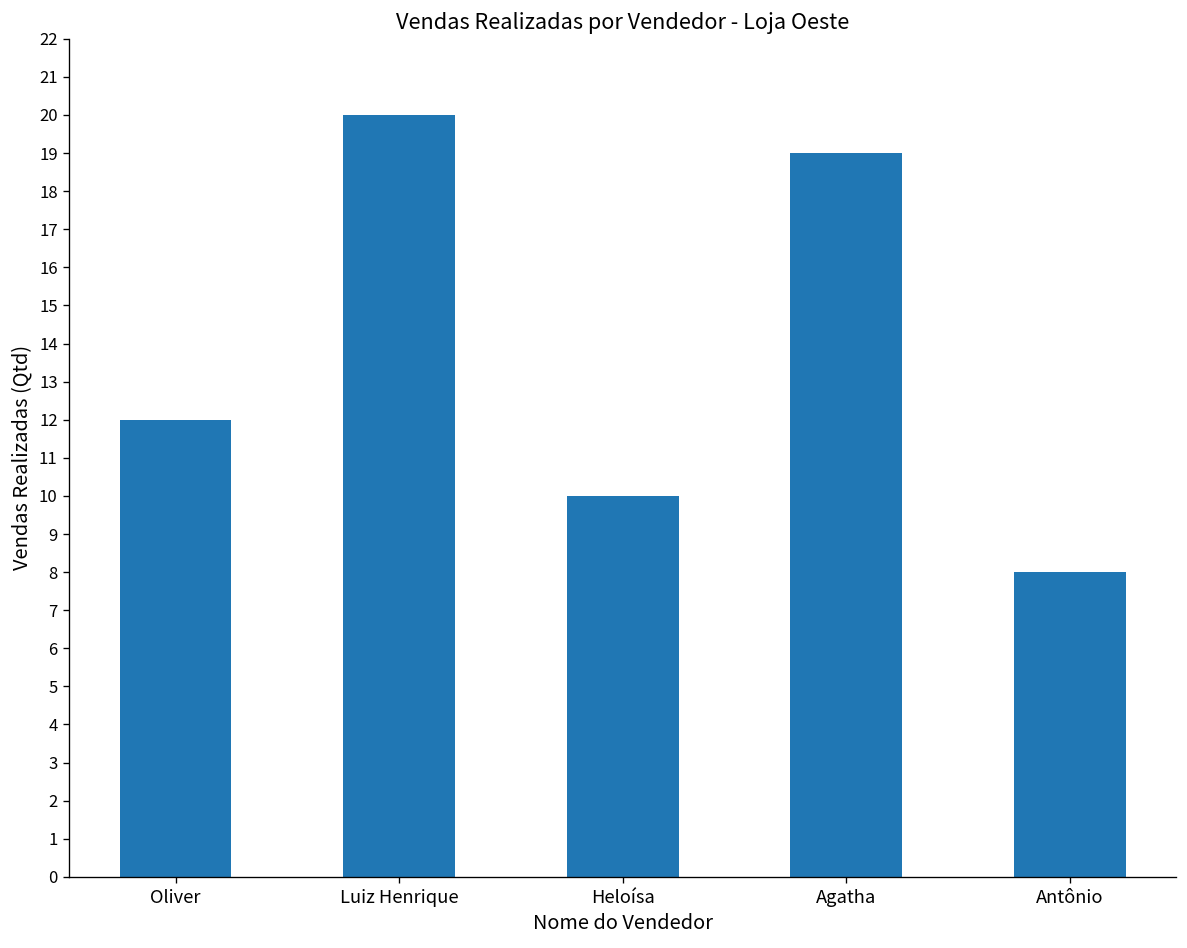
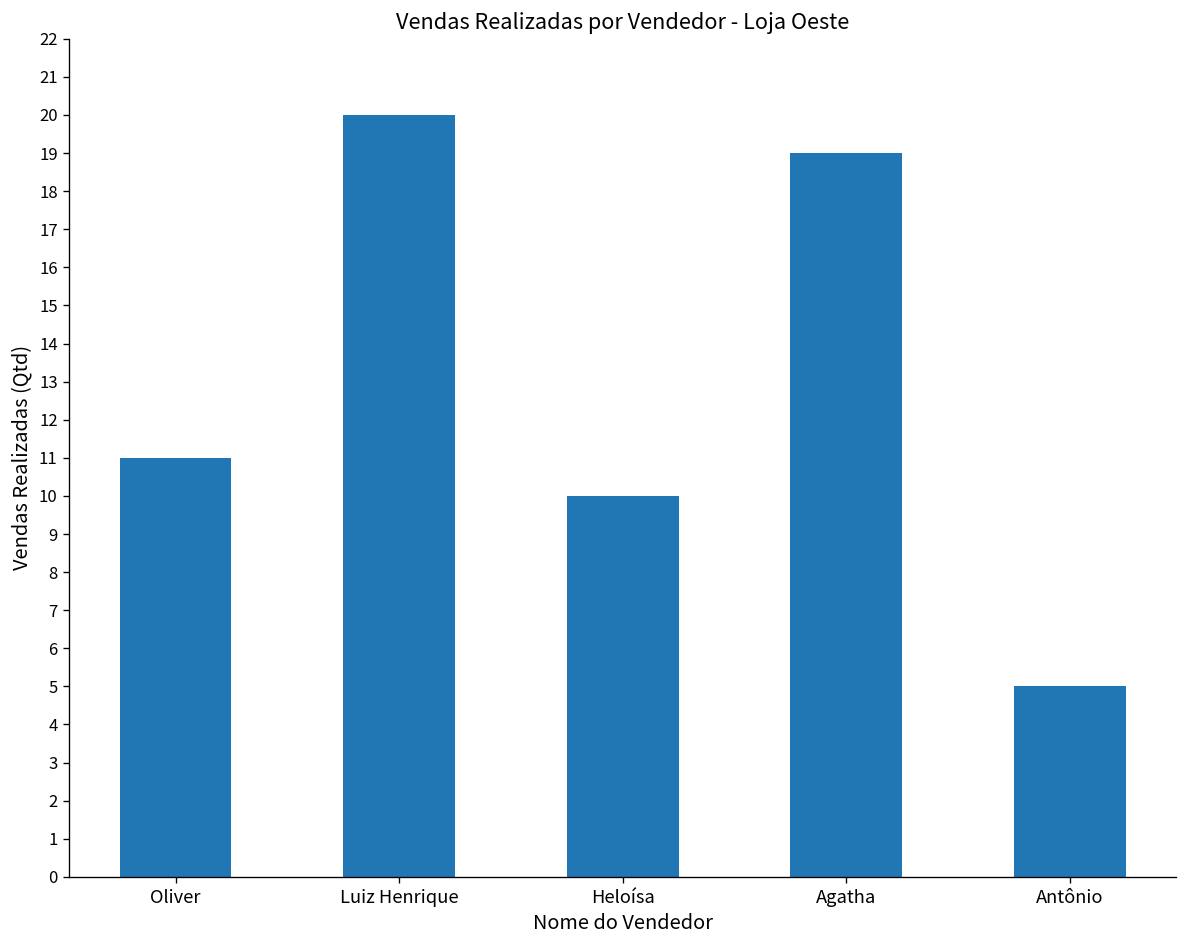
Oliver: 12 -> 11
Antônio: 8 -> 5
